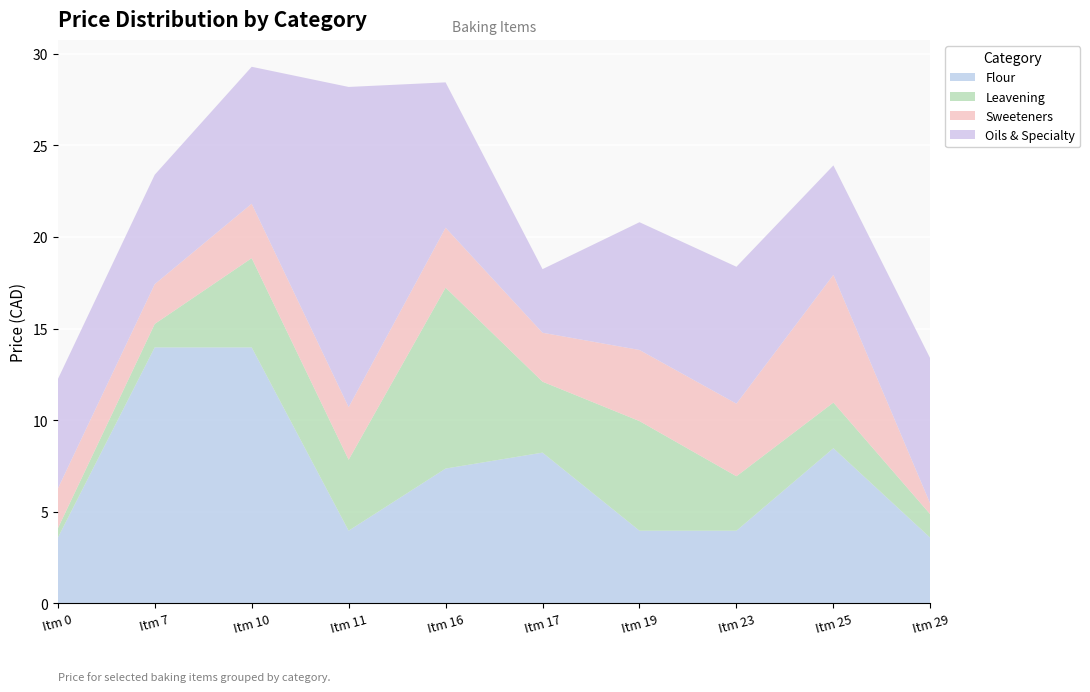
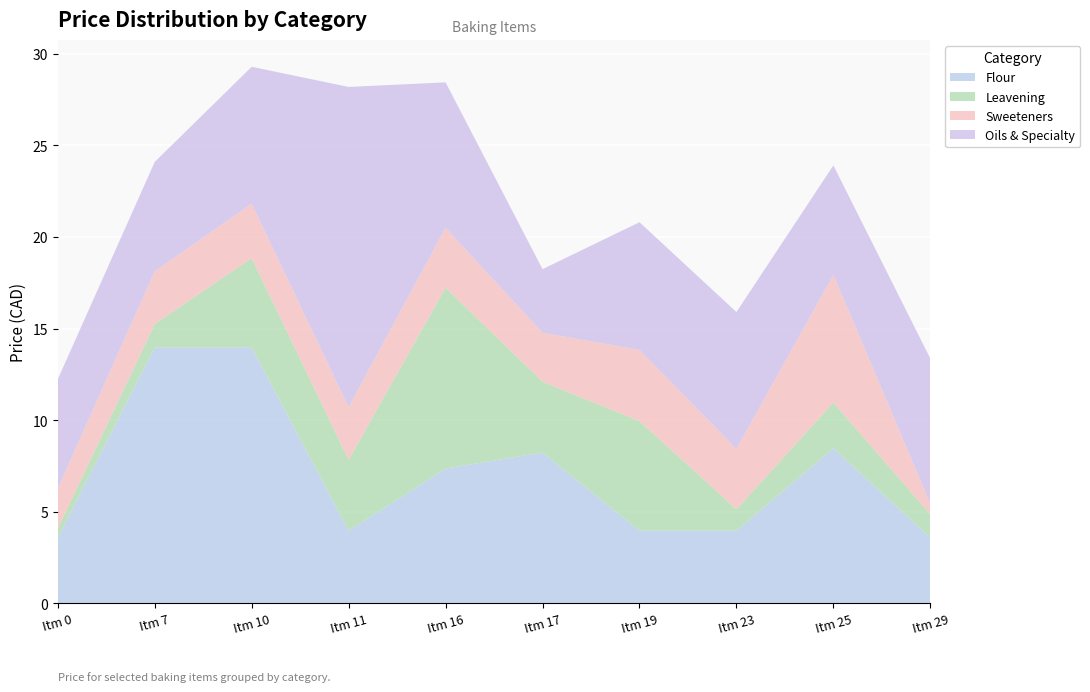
Sweeteners, Itm 7: 2.2 -> 2.9
Leavening, Itm 23: 3.0 -> 1.2
Sweeteners, Itm 23: 4.0 -> 3.3
